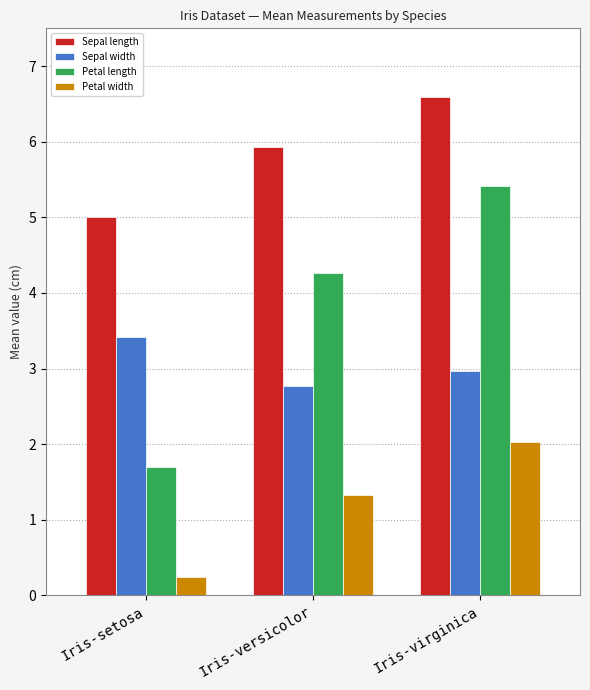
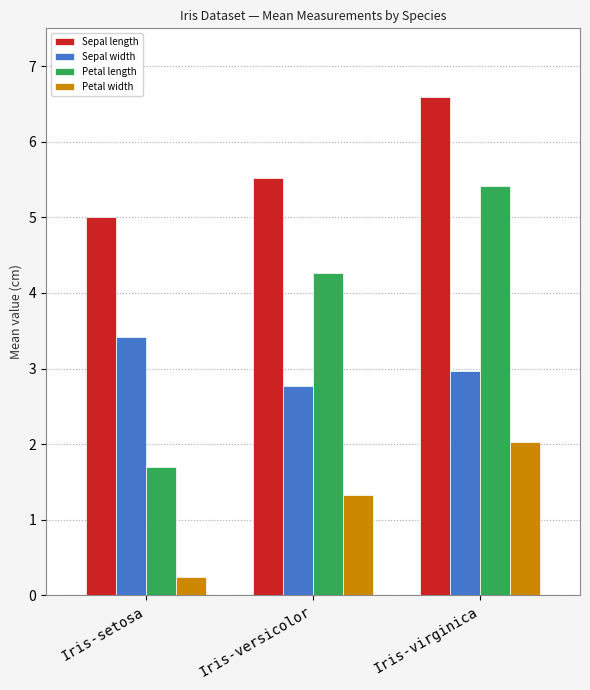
Sepal length, Iris-versicolor: 5.9 -> 5.5
